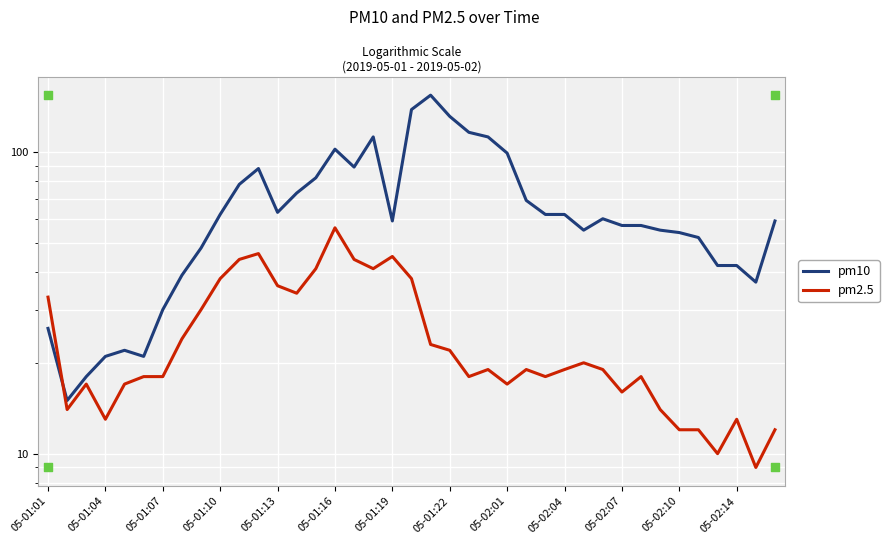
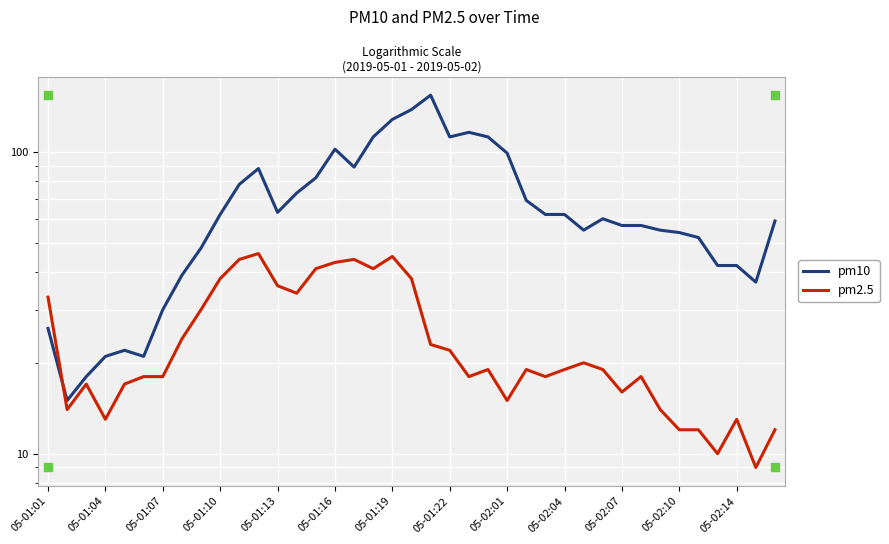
pm2.5, 05-01:16: 56 -> 43
pm10, 05-01:19: 59 -> 128
pm10, 05-01:22: 131 -> 112
pm2.5, 05-02:01: 17 -> 15
